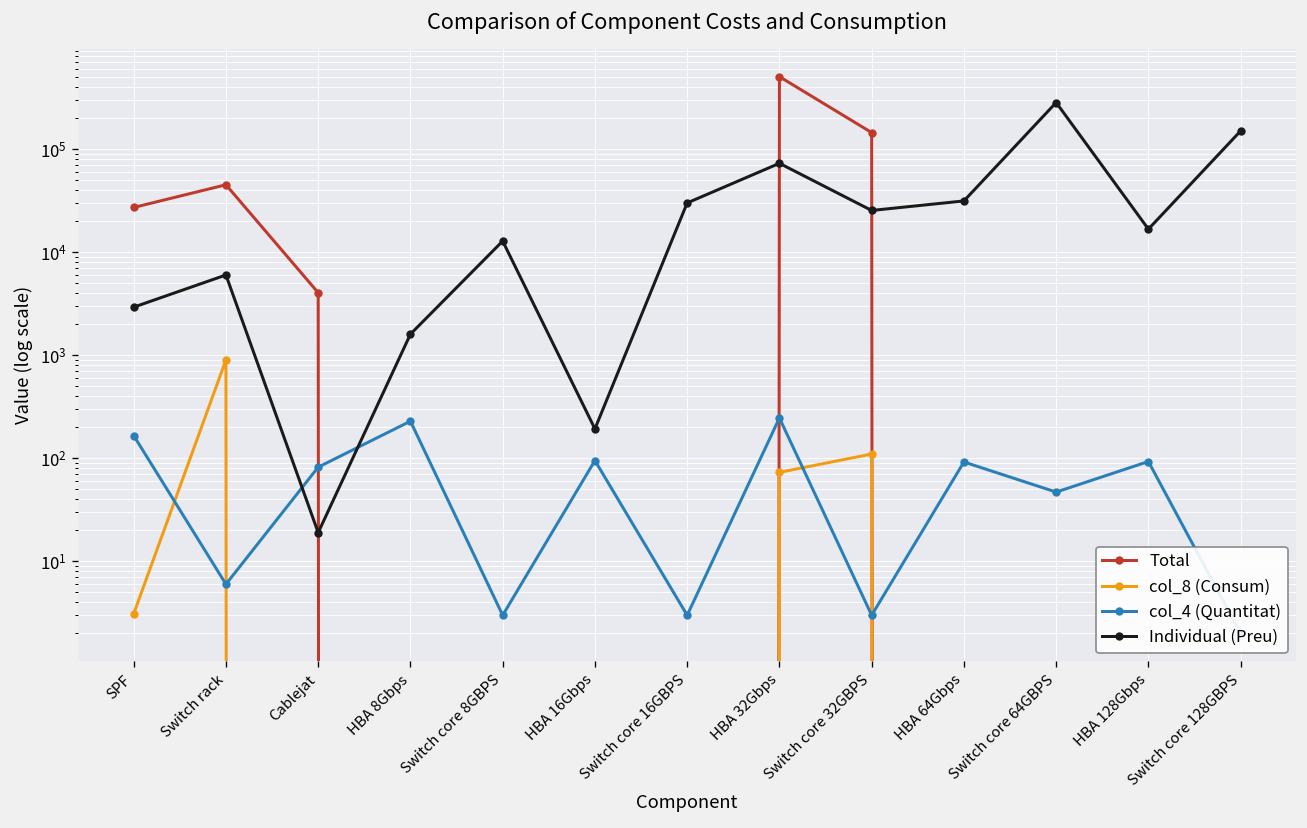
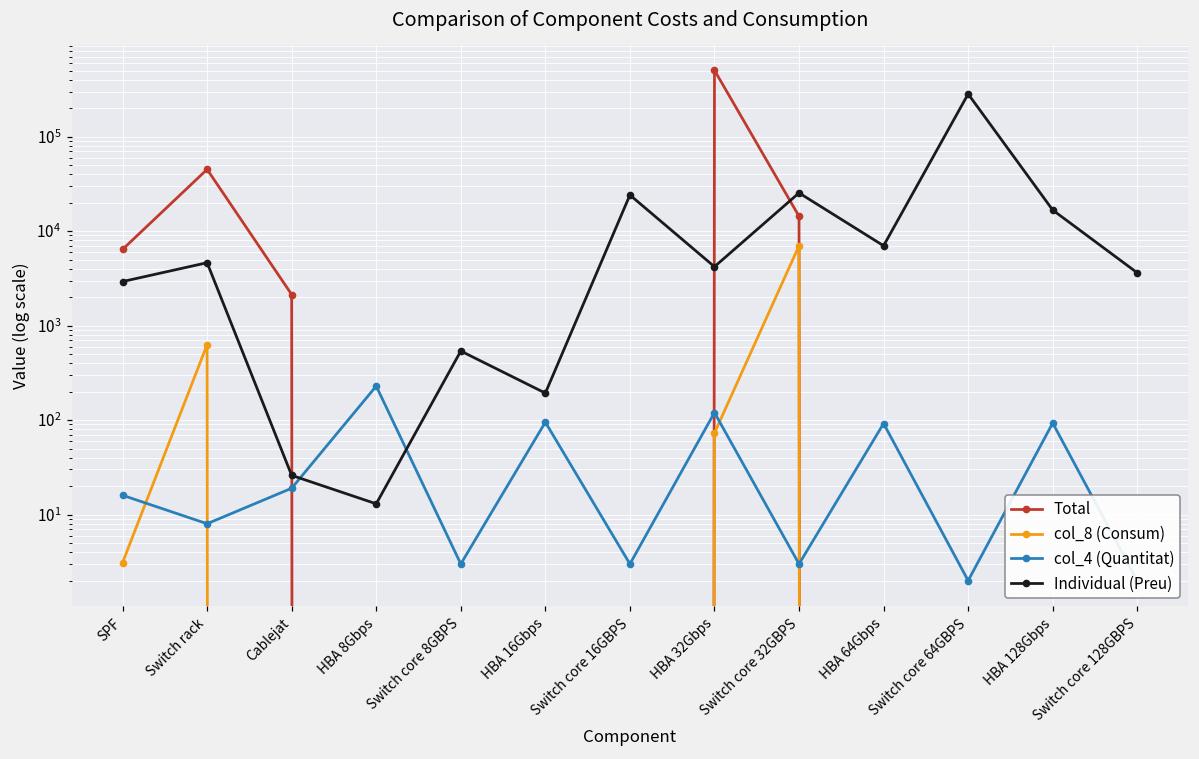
Total, SPF: 27000 -> 6000
col_4 (Quantitat), SPF: 170 -> 16
col_8 (Consum), Switch rack: 900 -> 600
col_4 (Quantitat), Switch rack: 6 -> 8
Individual (Preu), Switch rack: 6000 -> 5000
Total, Cablejat: 4000 -> 2100
col_4 (Quantitat), Cablejat: 80 -> 19
Individual (Preu), Cablejat: 19 -> 26
Individual (Preu), HBA 8Gbps: 1600 -> 13
Individual (Preu), Switch core 8GBPS: 13000 -> 500
Individual (Preu), Switch core 16GBPS: 30000 -> 24000
col_4 (Quantitat), HBA 32Gbps: 250 -> 120
Individual (Preu), HBA 32Gbps: 70000 -> 4000
Total, Switch core 32GBPS: 140000 -> 14000
col_8 (Consum), Switch core 32GBPS: 110 -> 7000
Individual (Preu), HBA 64Gbps: 31000 -> 7000
col_4 (Quantitat), Switch core 64GBPS: 50 -> 2
Individual (Preu), Switch core 128GBPS: 150000 -> 3600
